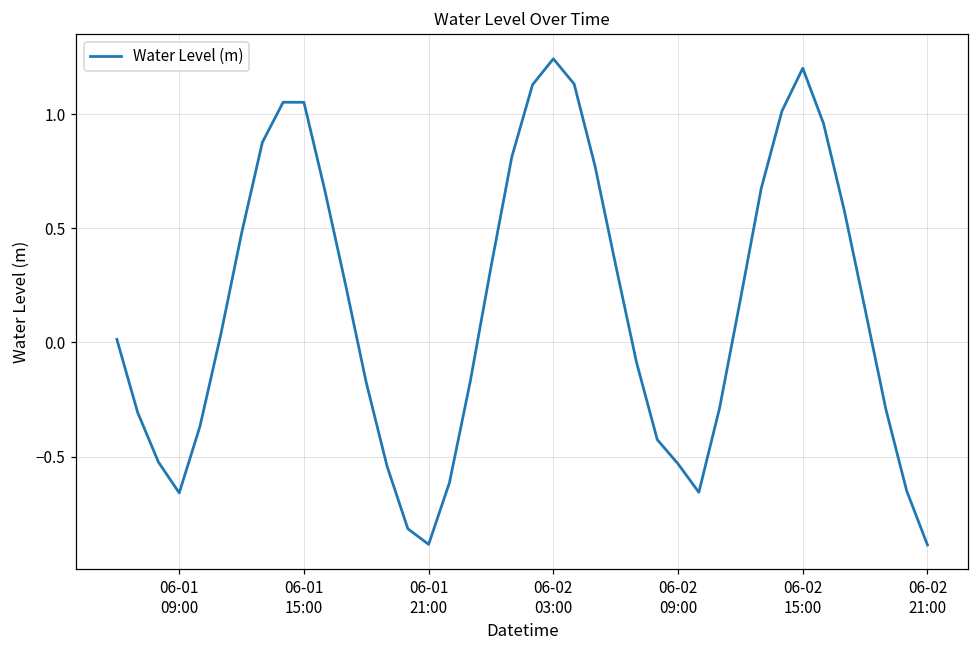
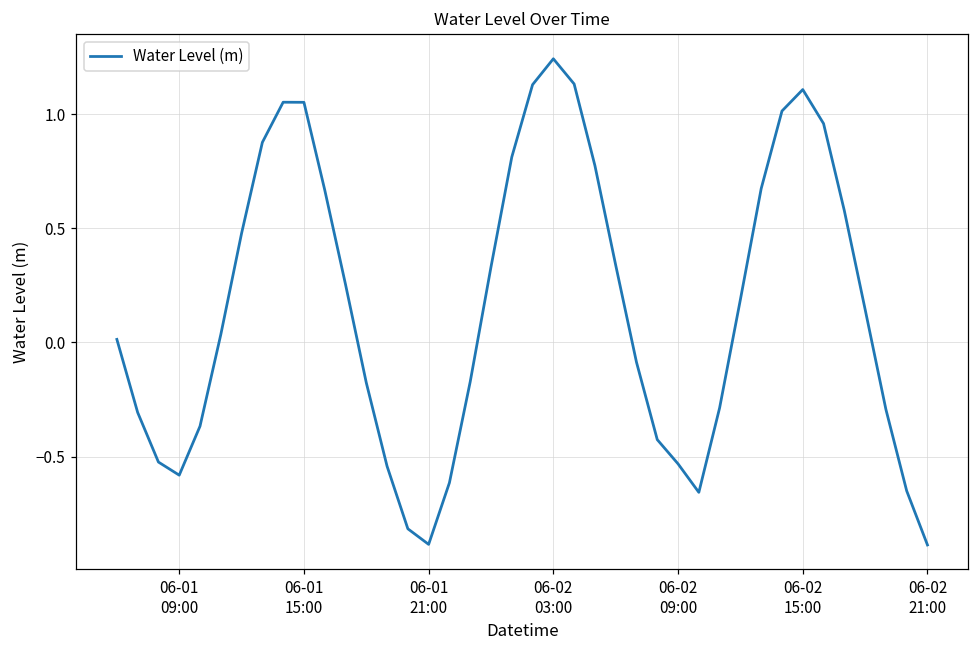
06-01 09:00: -0.66 -> -0.58
06-02 15:00: 1.20 -> 1.11
